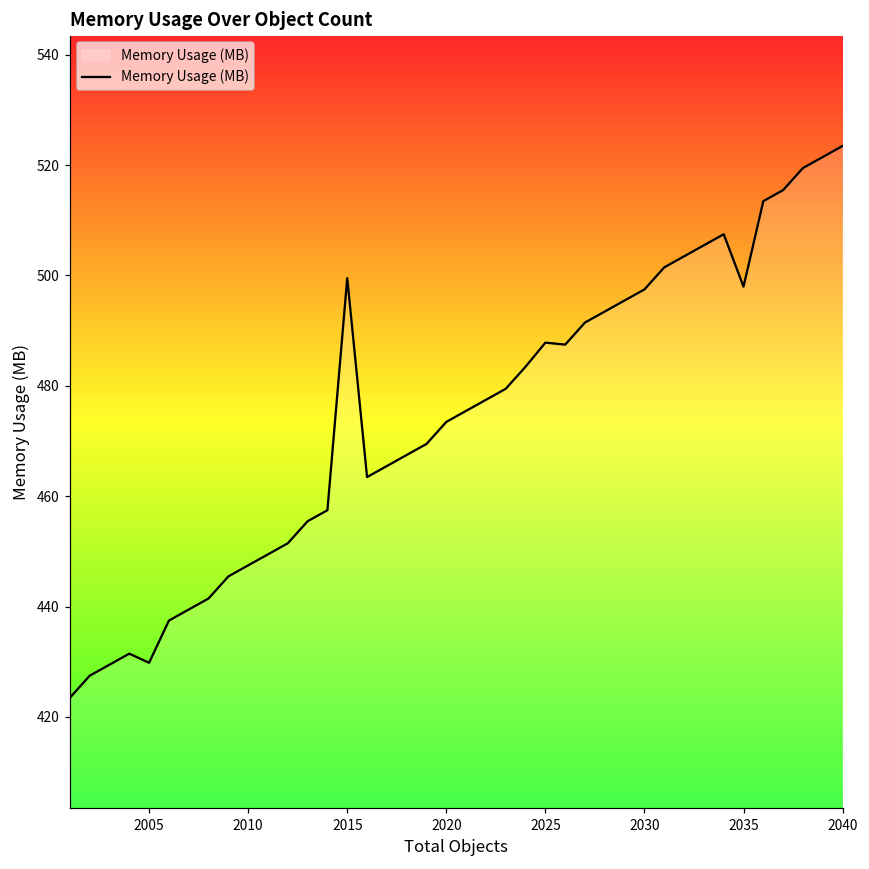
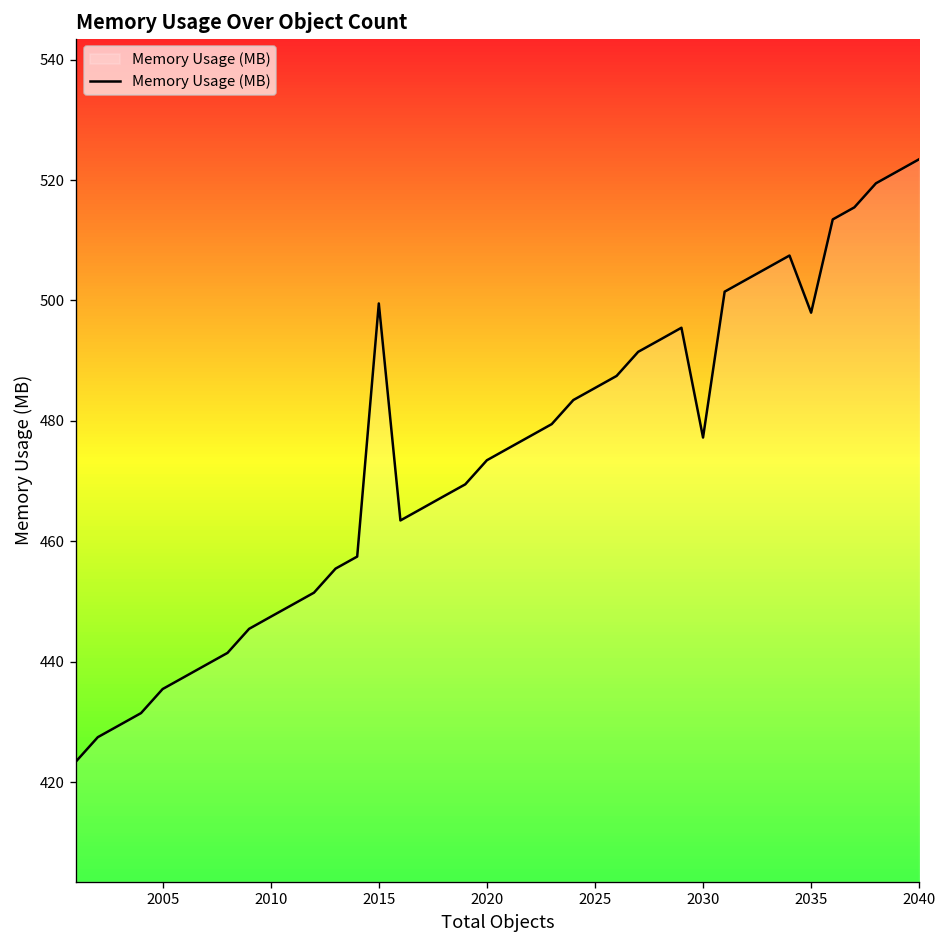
2005: 430 -> 435
2025: 488 -> 485
2030: 497 -> 477
